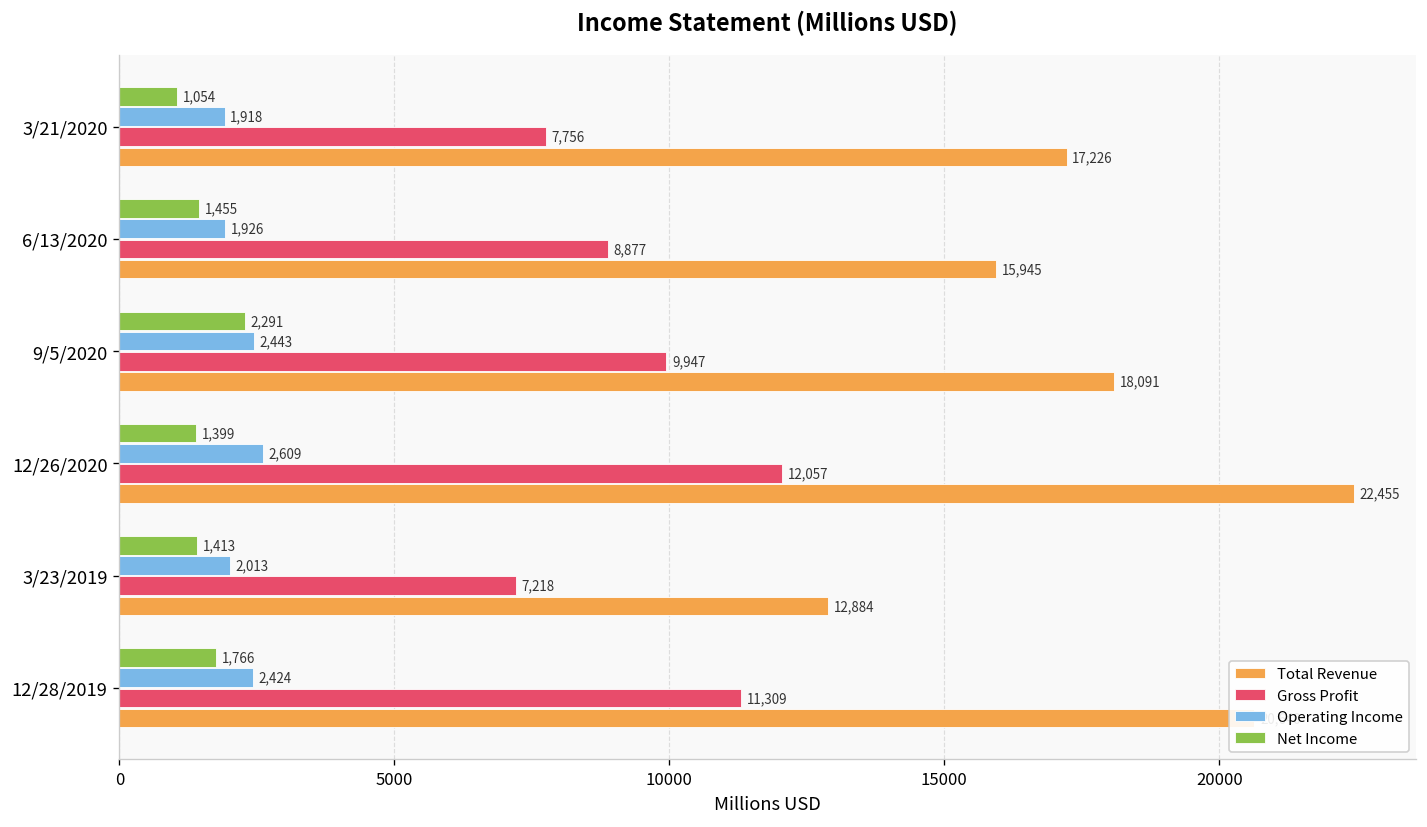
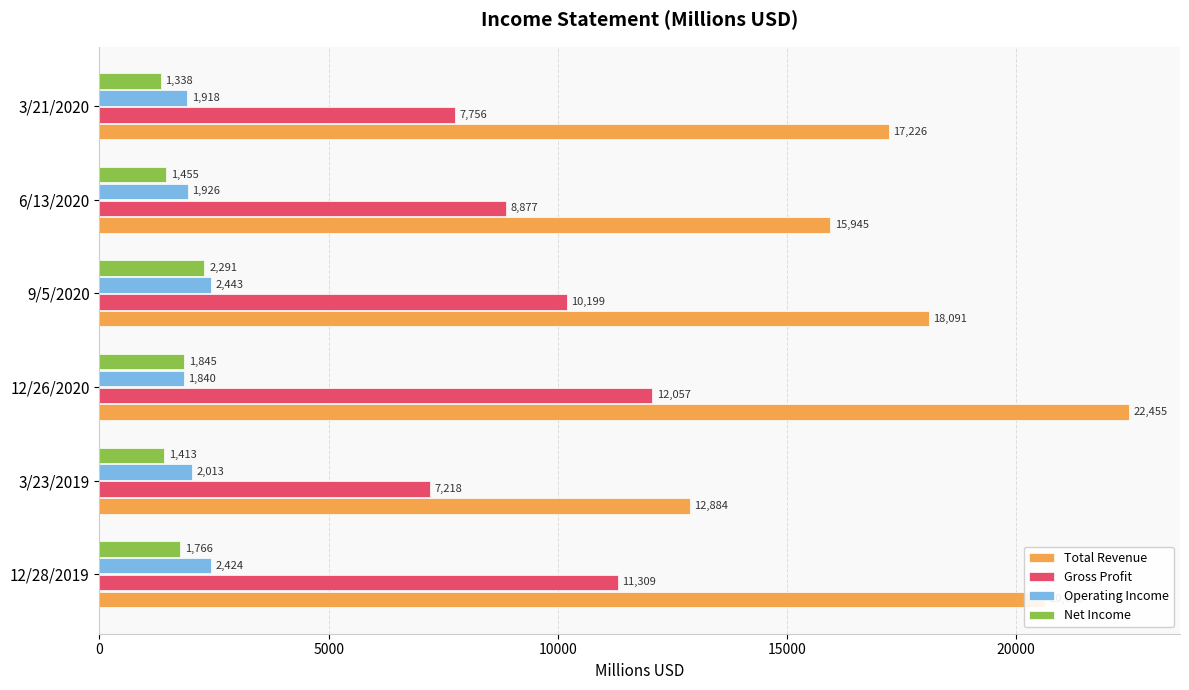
Net Income, 3/21/2020: 1,054 -> 1,338
Gross Profit, 9/5/2020: 9,947 -> 10,199
Net Income, 12/26/2020: 1,399 -> 1,845
Operating Income, 12/26/2020: 2,609 -> 1,840
